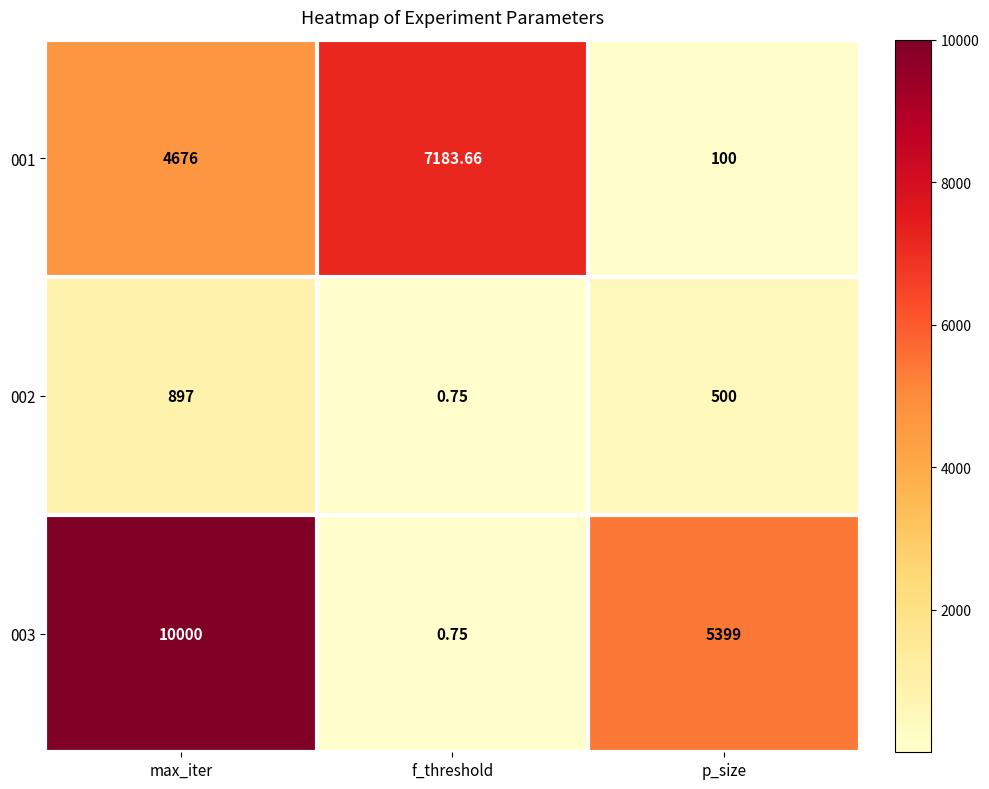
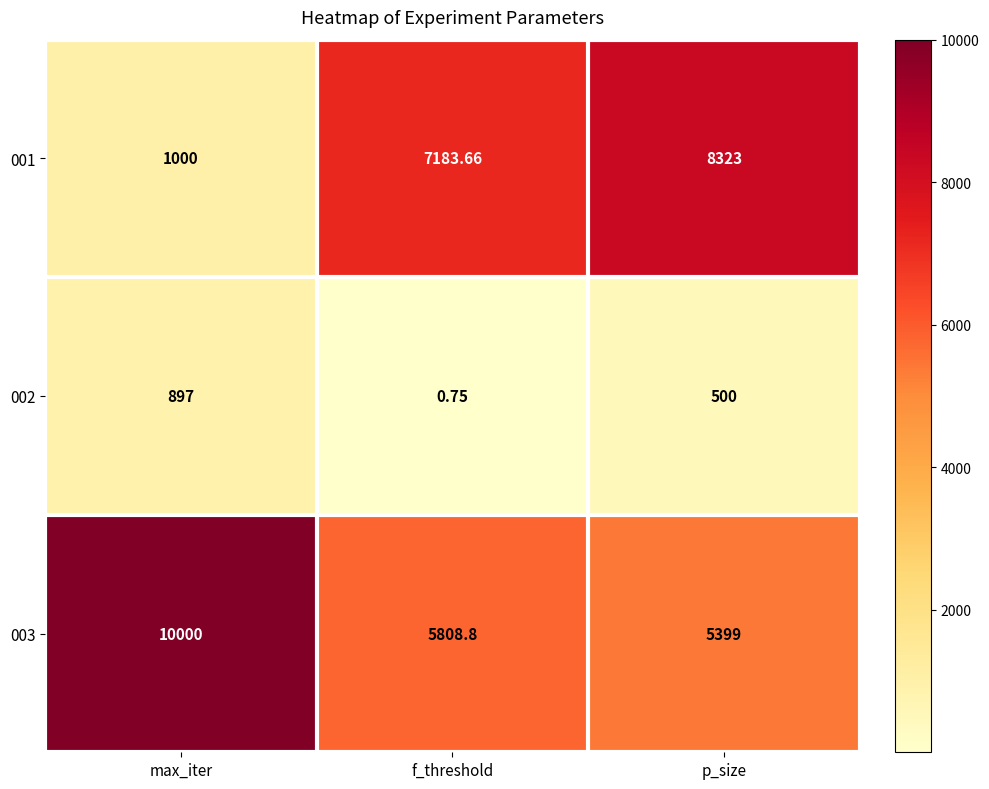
001, max_iter: 4676 -> 1000
001, p_size: 100 -> 8323
003, f_threshold: 0.75 -> 5808.8
